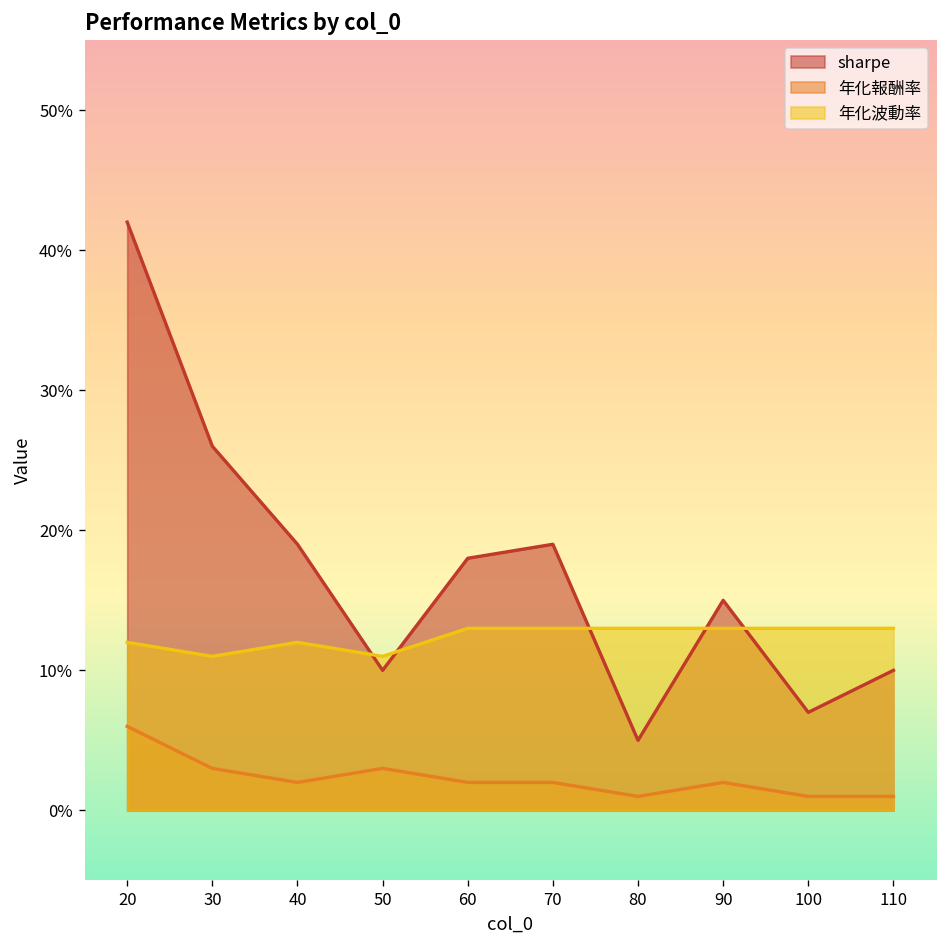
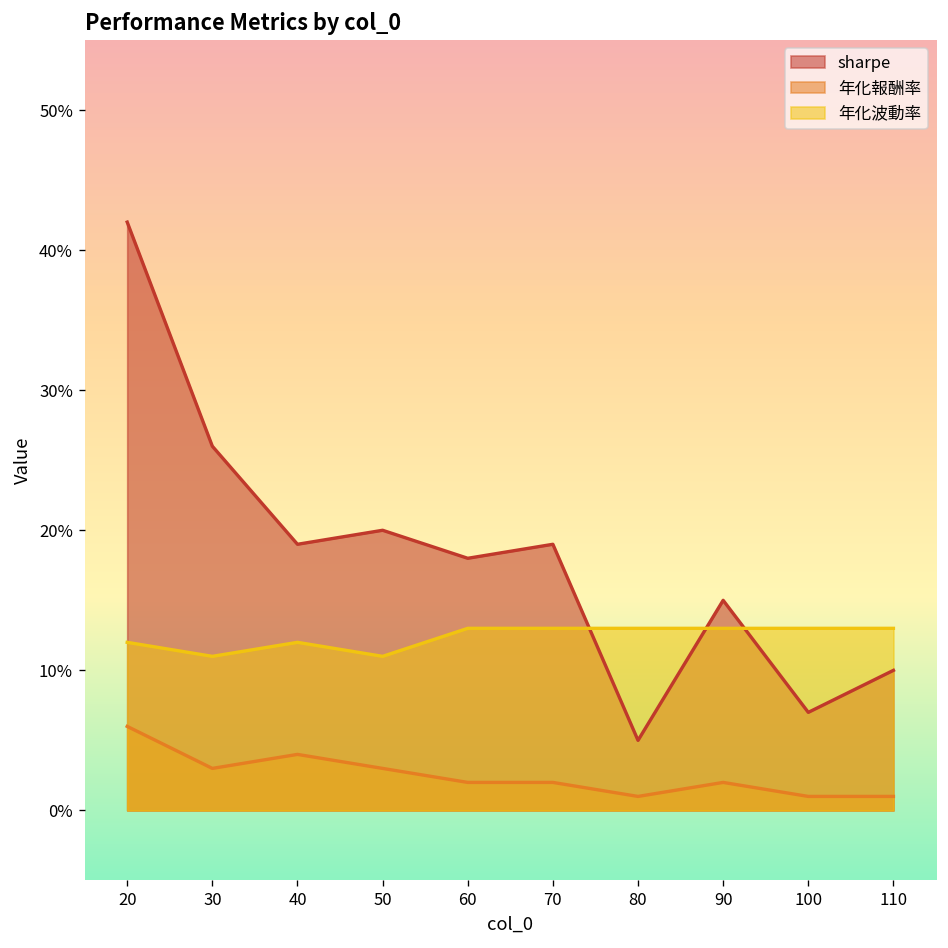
年化報酬率, 40: 2.0% -> 4.0%
sharpe, 50: 10.0% -> 20.0%
